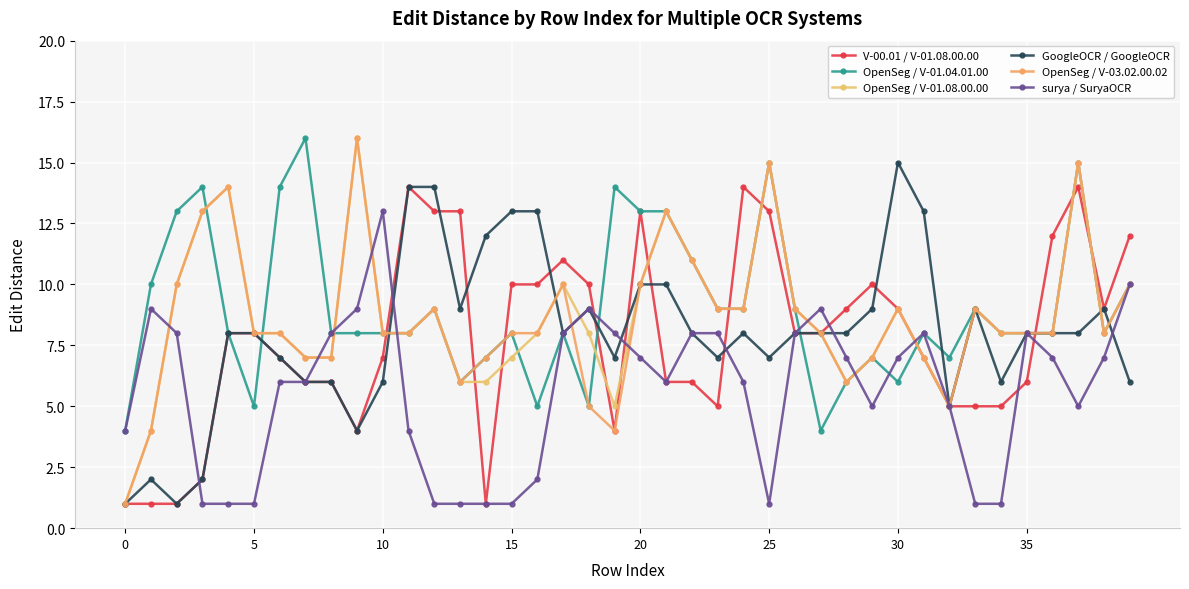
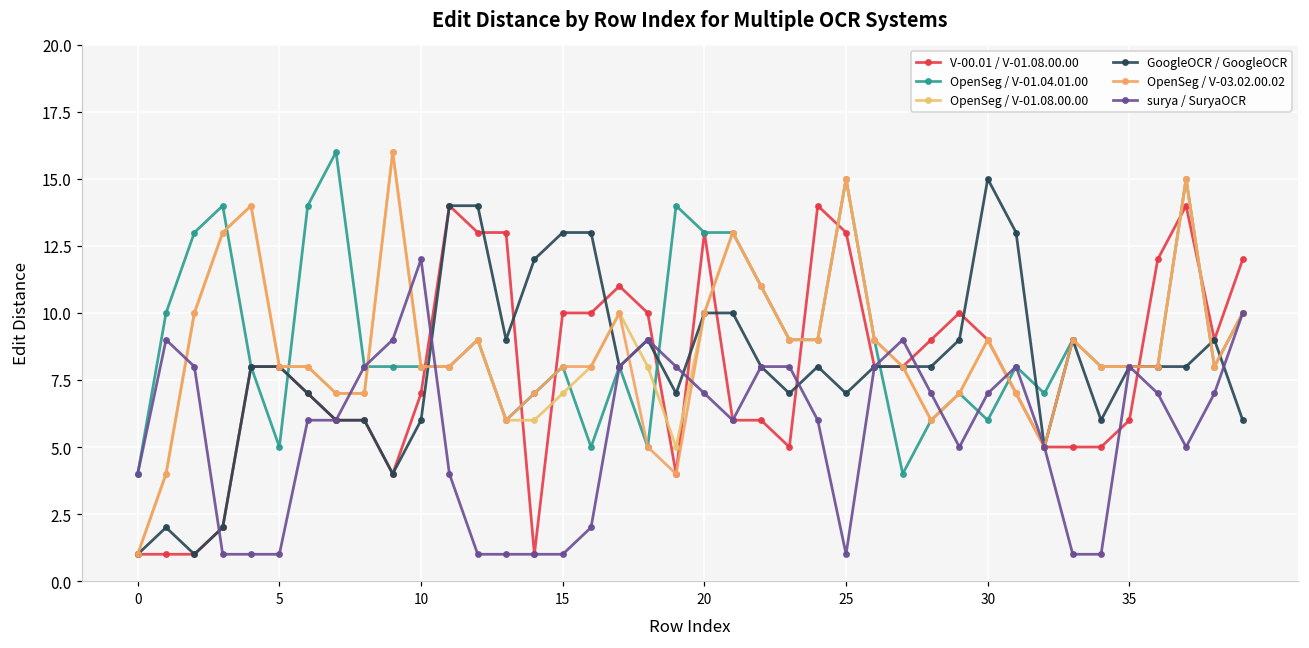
surya / SuryaOCR, 10: 13 -> 12
